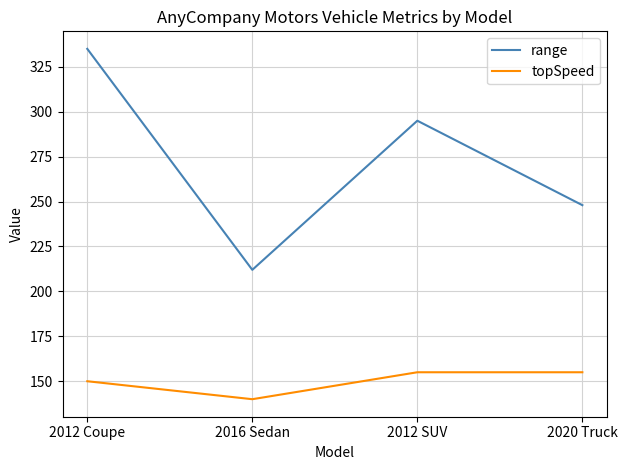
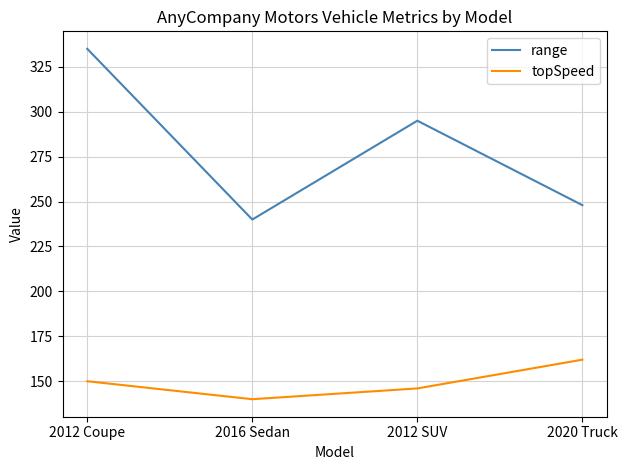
range, 2016 Sedan: 212 -> 240
topSpeed, 2012 SUV: 155 -> 146
topSpeed, 2020 Truck: 155 -> 162
